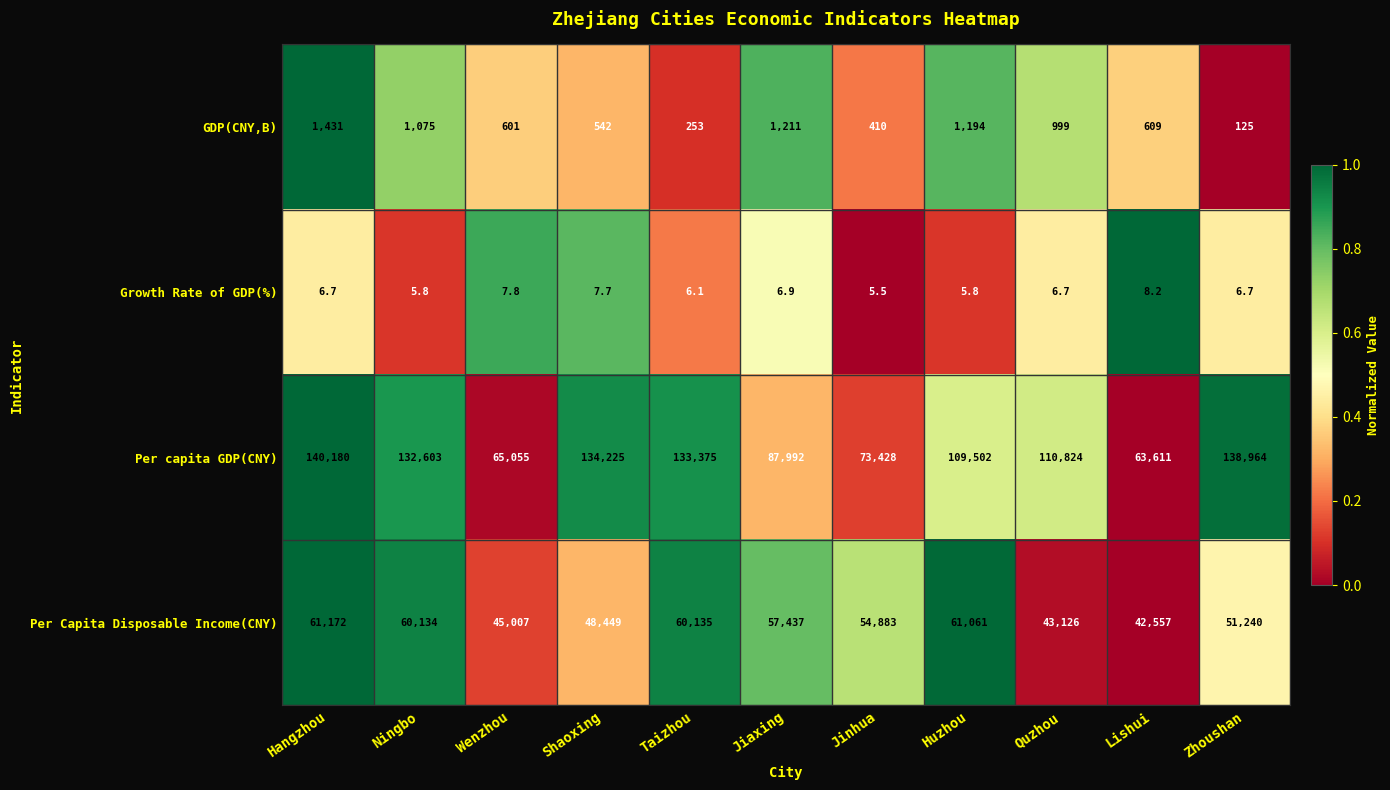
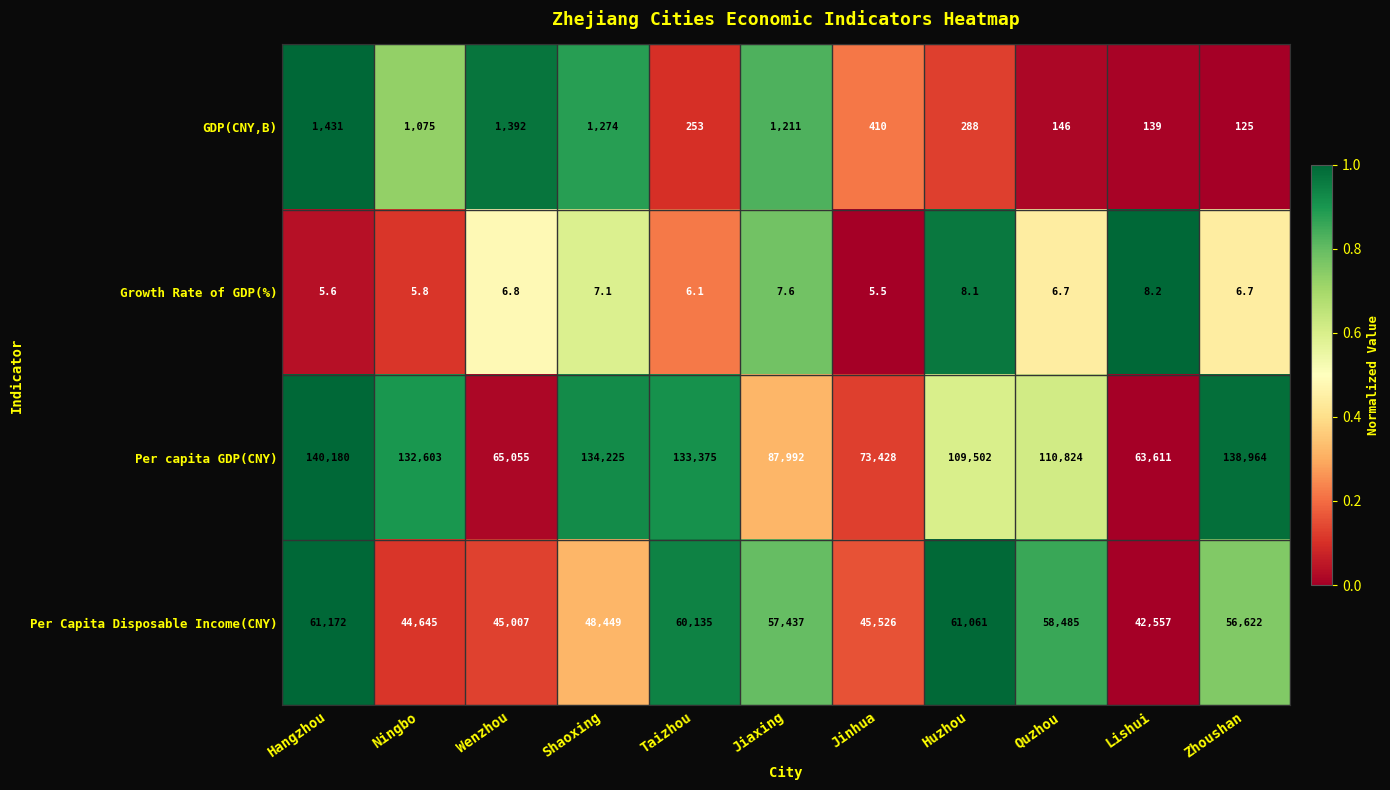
GDP(CNY,B), Wenzhou: 601 -> 1,392
GDP(CNY,B), Shaoxing: 542 -> 1,274
GDP(CNY,B), Huzhou: 1,194 -> 288
GDP(CNY,B), Quzhou: 999 -> 146
GDP(CNY,B), Lishui: 609 -> 139
Growth Rate of GDP(%), Hangzhou: 6.7 -> 5.6
Growth Rate of GDP(%), Wenzhou: 7.8 -> 6.8
Growth Rate of GDP(%), Shaoxing: 7.7 -> 7.1
Growth Rate of GDP(%), Jiaxing: 6.9 -> 7.6
Growth Rate of GDP(%), Huzhou: 5.8 -> 8.1
Per Capita Disposable Income(CNY), Ningbo: 60,134 -> 44,645
Per Capita Disposable Income(CNY), Jinhua: 54,883 -> 45,526
Per Capita Disposable Income(CNY), Quzhou: 43,126 -> 58,485
Per Capita Disposable Income(CNY), Zhoushan: 51,240 -> 56,622
